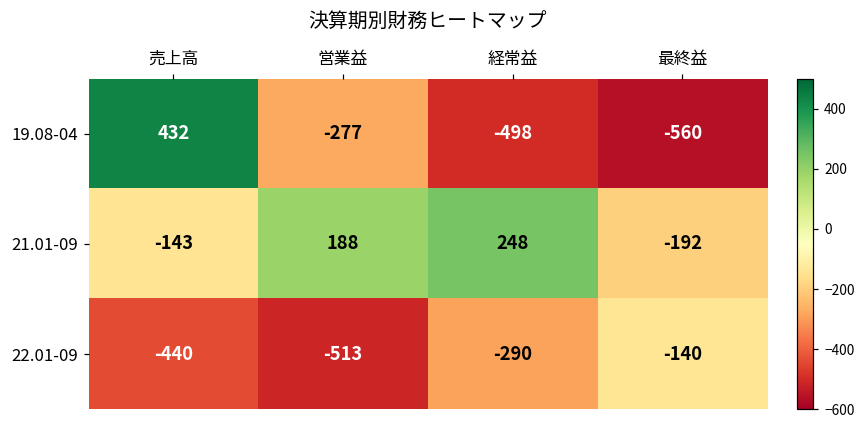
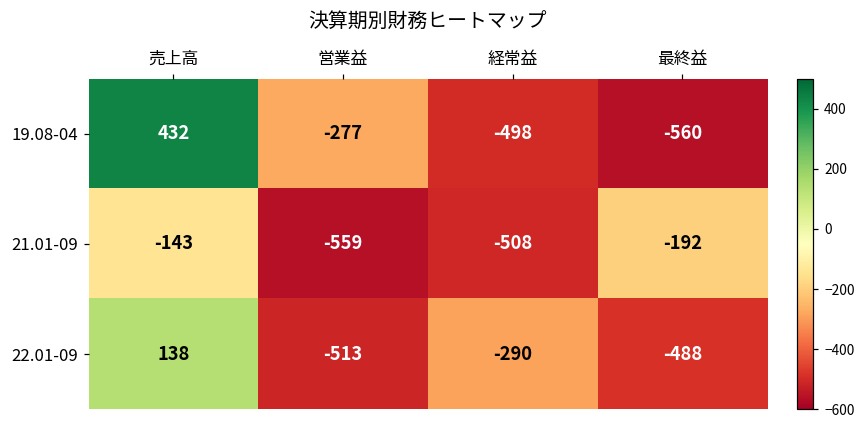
21.01-09, 営業益: 188 -> -559
21.01-09, 経常益: 248 -> -508
22.01-09, 売上高: -440 -> 138
22.01-09, 最終益: -140 -> -488
